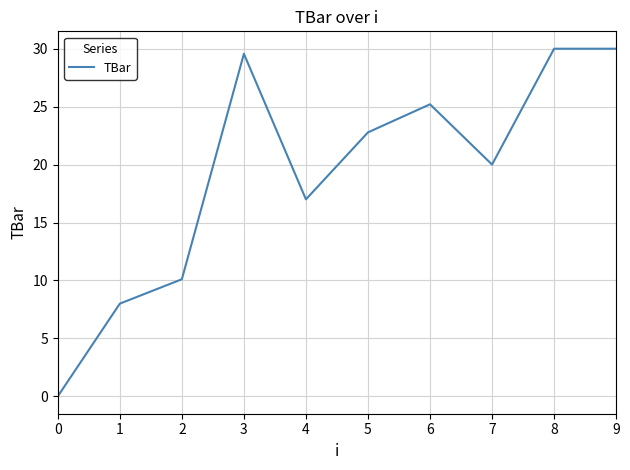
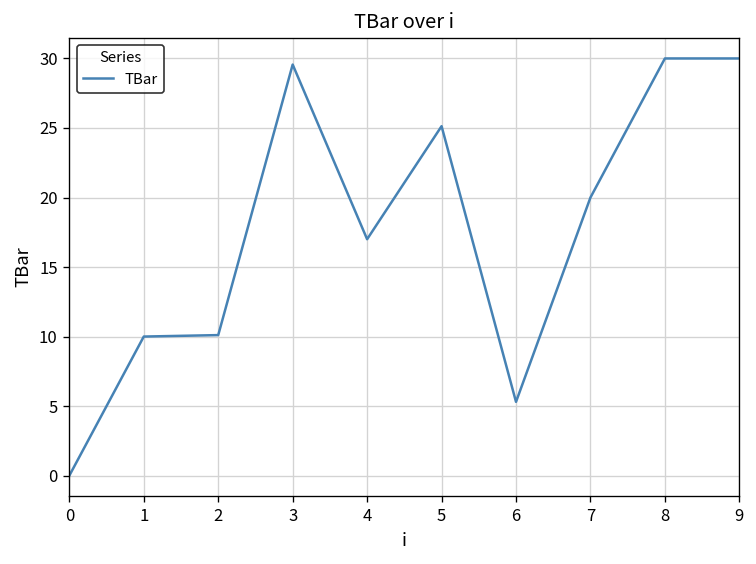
1: 8 -> 10
5: 22.8 -> 25.1
6: 25.2 -> 5.3
